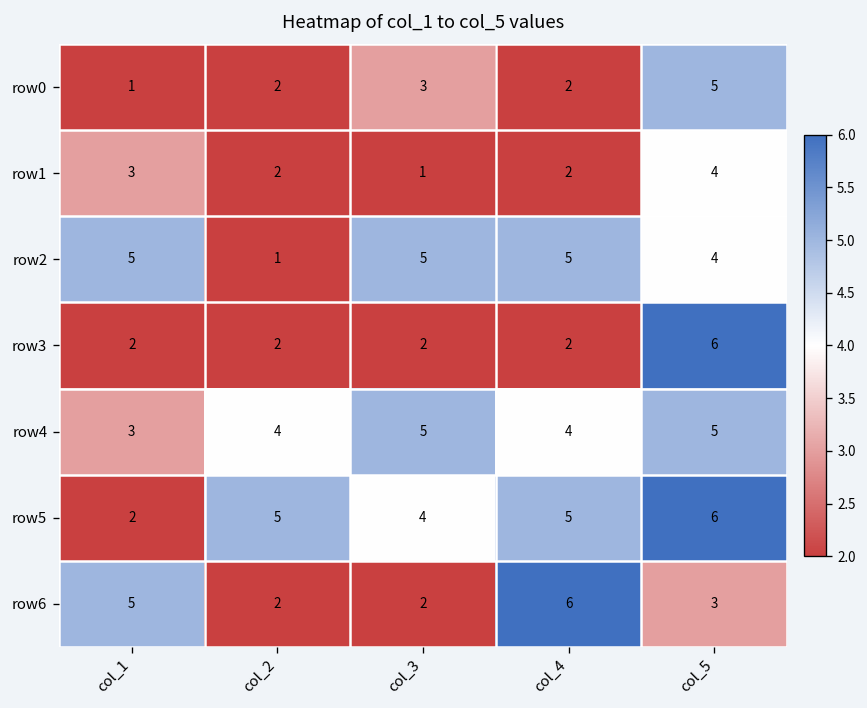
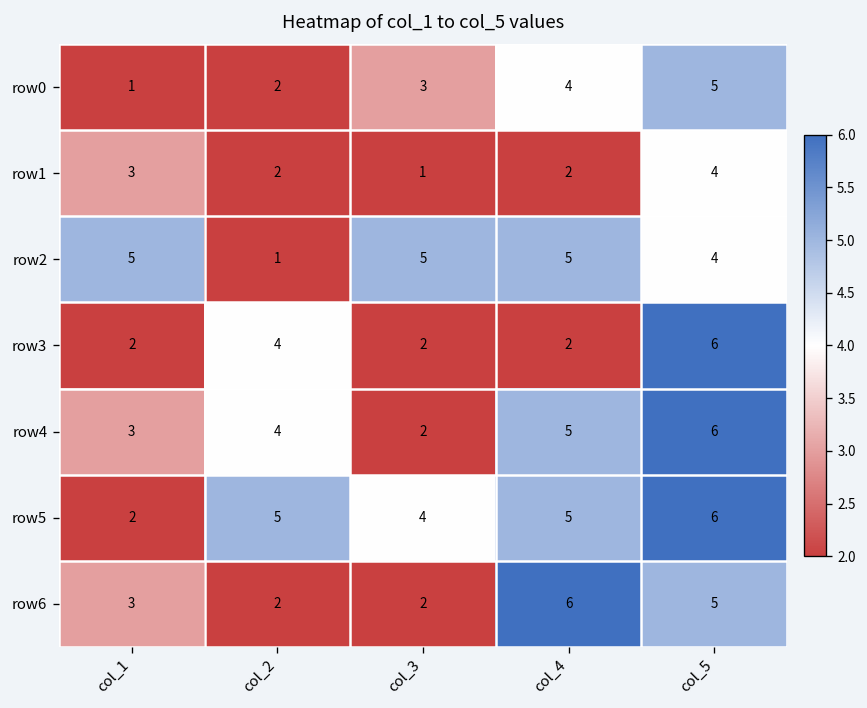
row0, col_4: 2 -> 4
row3, col_2: 2 -> 4
row4, col_3: 5 -> 2
row4, col_4: 4 -> 5
row4, col_5: 5 -> 6
row6, col_1: 5 -> 3
row6, col_5: 3 -> 5
